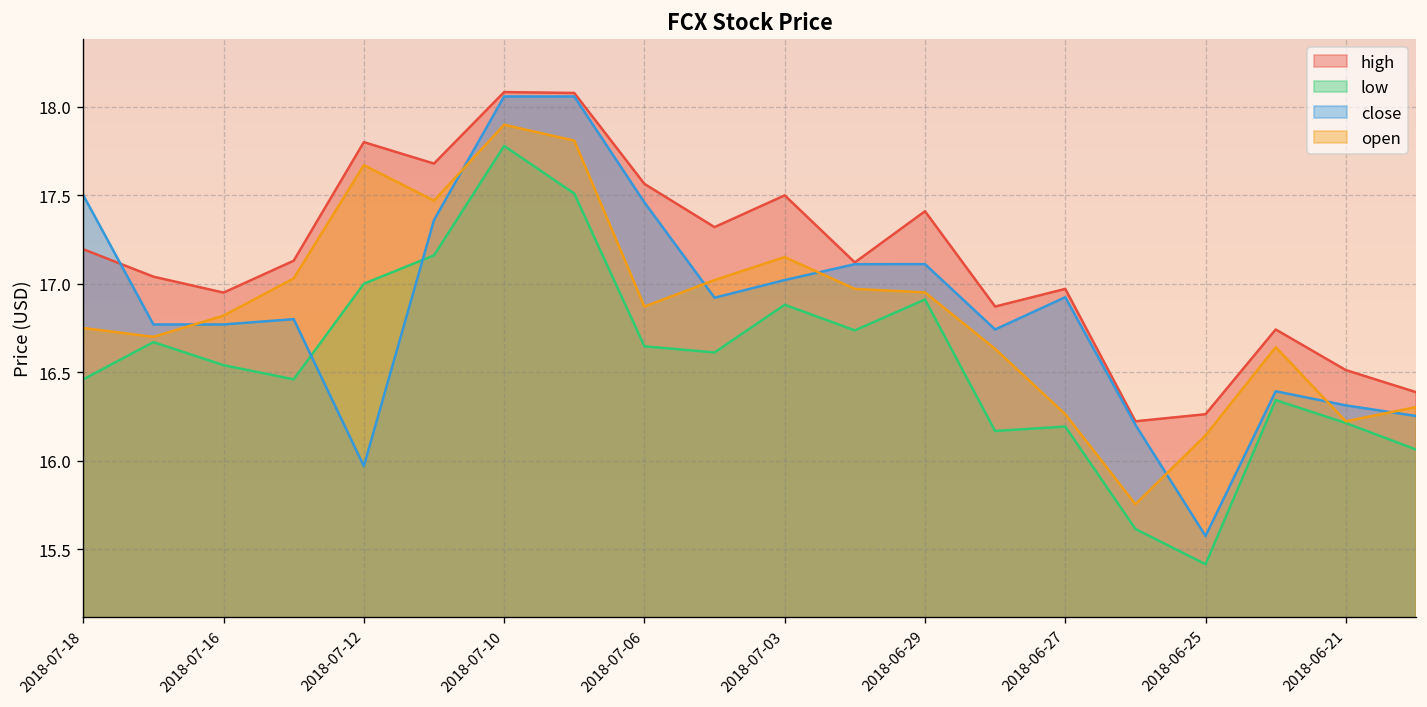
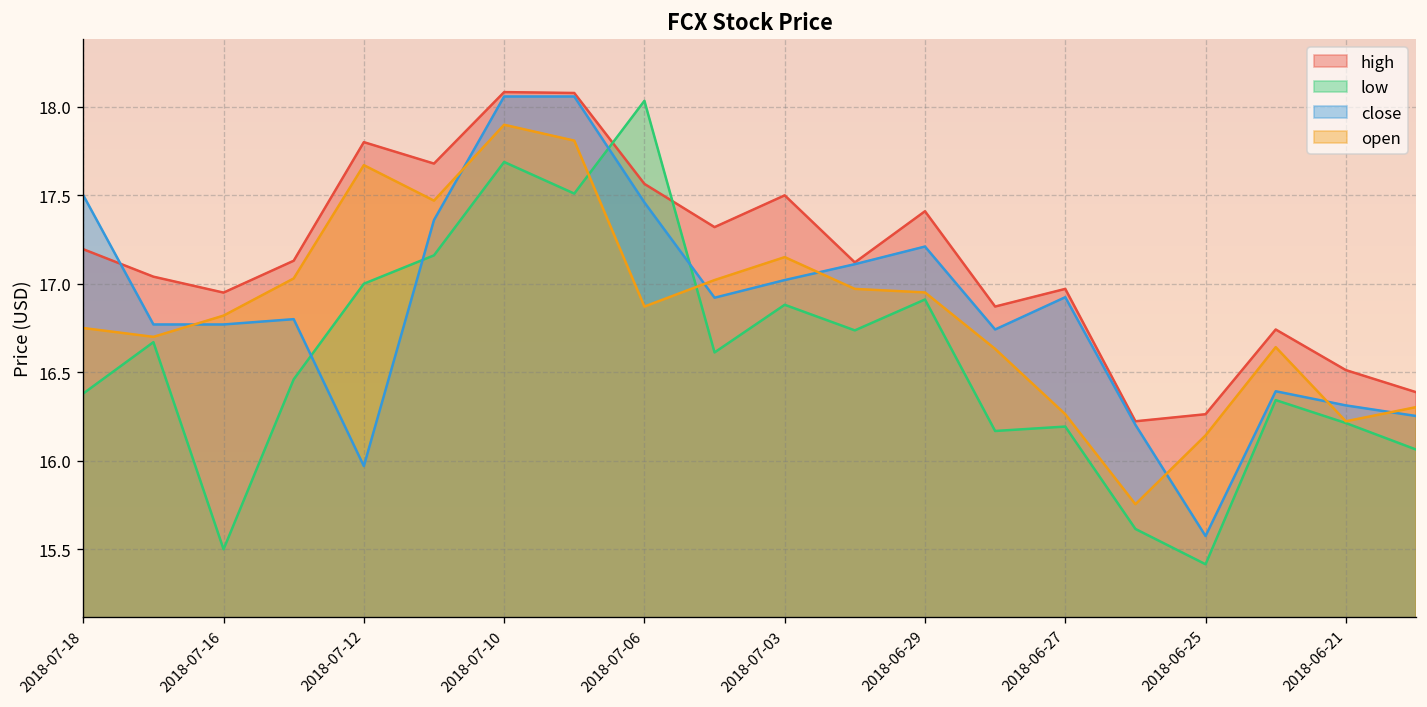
low, 2018-07-18: 16.46 -> 16.38
low, 2018-07-16: 16.54 -> 15.50
low, 2018-07-10: 17.78 -> 17.69
low, 2018-07-06: 16.65 -> 18.03
close, 2018-06-29: 17.11 -> 17.21
